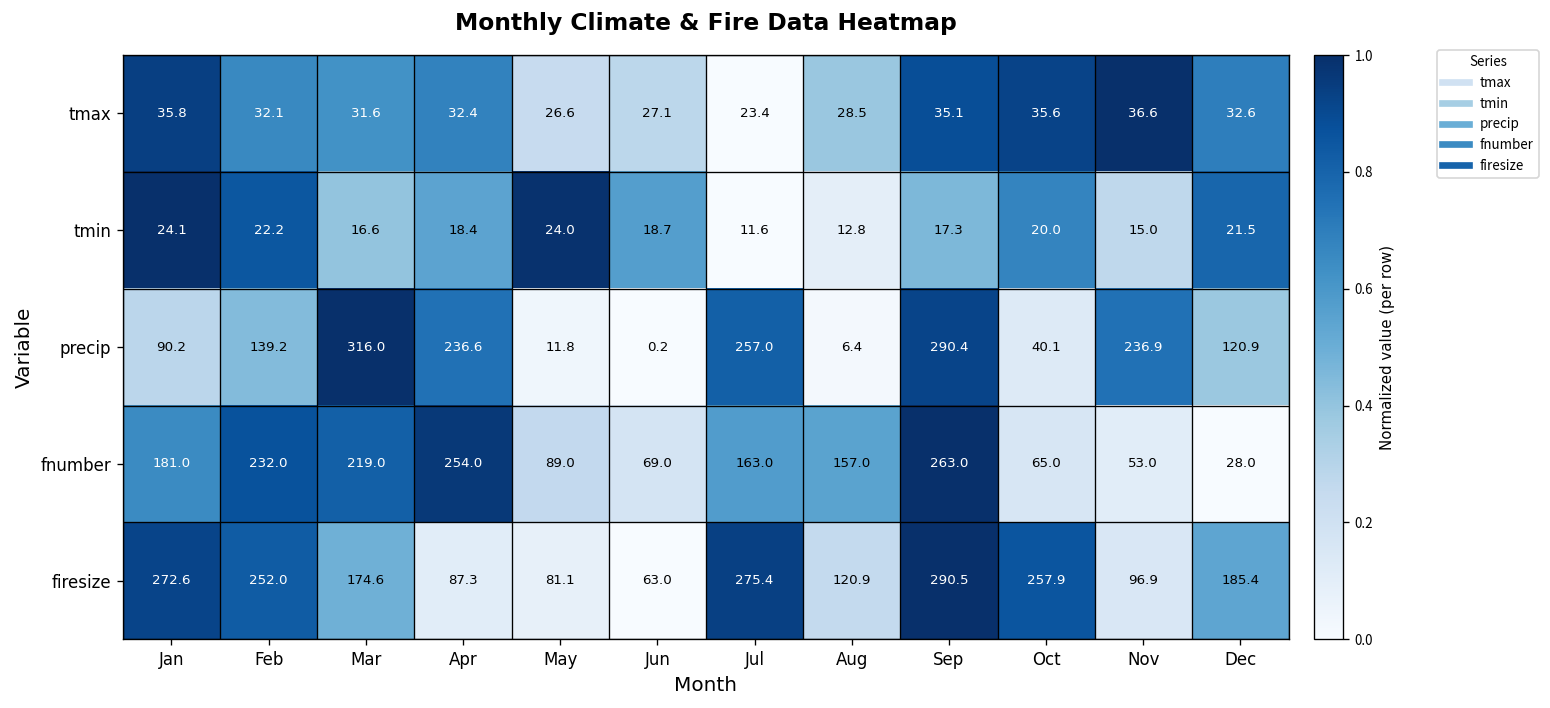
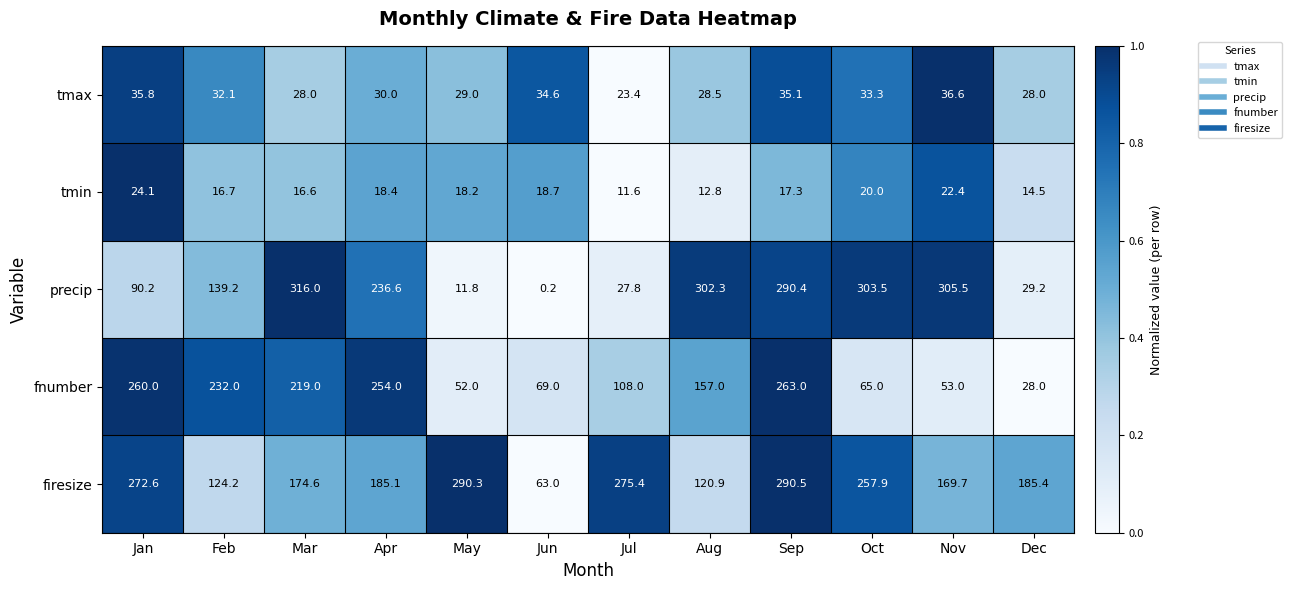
tmax, Mar: 31.6 -> 28.0
tmax, Apr: 32.4 -> 30.0
tmax, May: 26.6 -> 29.0
tmax, Jun: 27.1 -> 34.6
tmax, Oct: 35.6 -> 33.3
tmax, Dec: 32.6 -> 28.0
tmin, Feb: 22.2 -> 16.7
tmin, May: 24.0 -> 18.2
tmin, Nov: 15.0 -> 22.4
tmin, Dec: 21.5 -> 14.5
precip, Jul: 257.0 -> 27.8
precip, Aug: 6.4 -> 302.3
precip, Oct: 40.1 -> 303.5
precip, Nov: 236.9 -> 305.5
precip, Dec: 120.9 -> 29.2
fnumber, Jan: 181.0 -> 260.0
fnumber, May: 89.0 -> 52.0
fnumber, Jul: 163.0 -> 108.0
firesize, Feb: 252.0 -> 124.2
firesize, Apr: 87.3 -> 185.1
firesize, May: 81.1 -> 290.3
firesize, Nov: 96.9 -> 169.7
